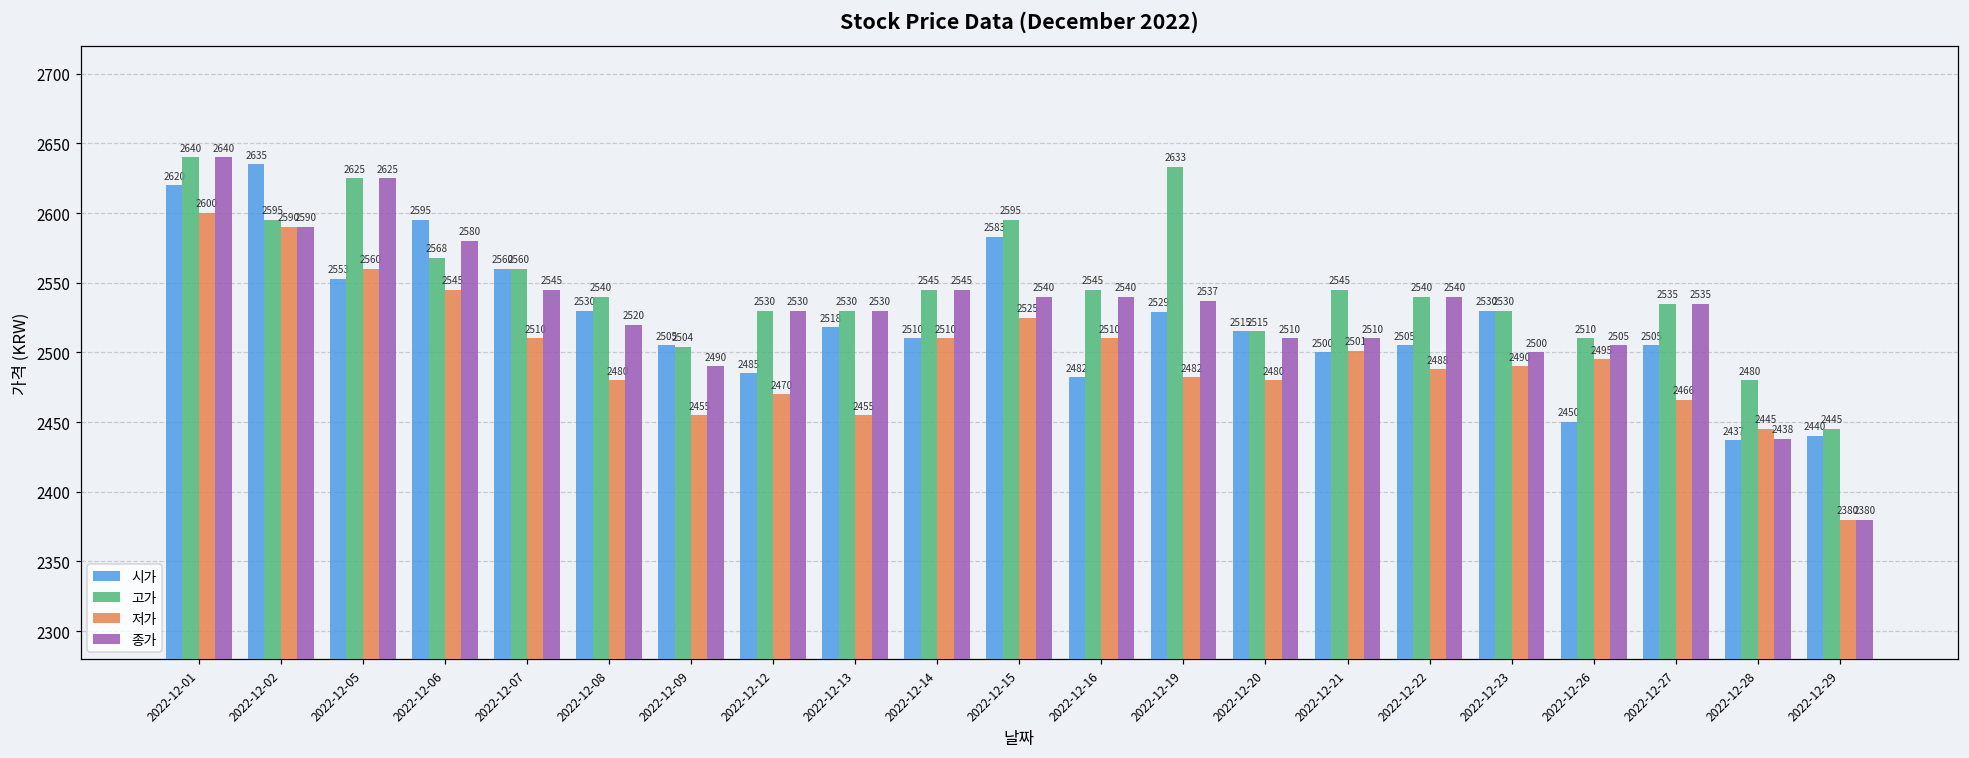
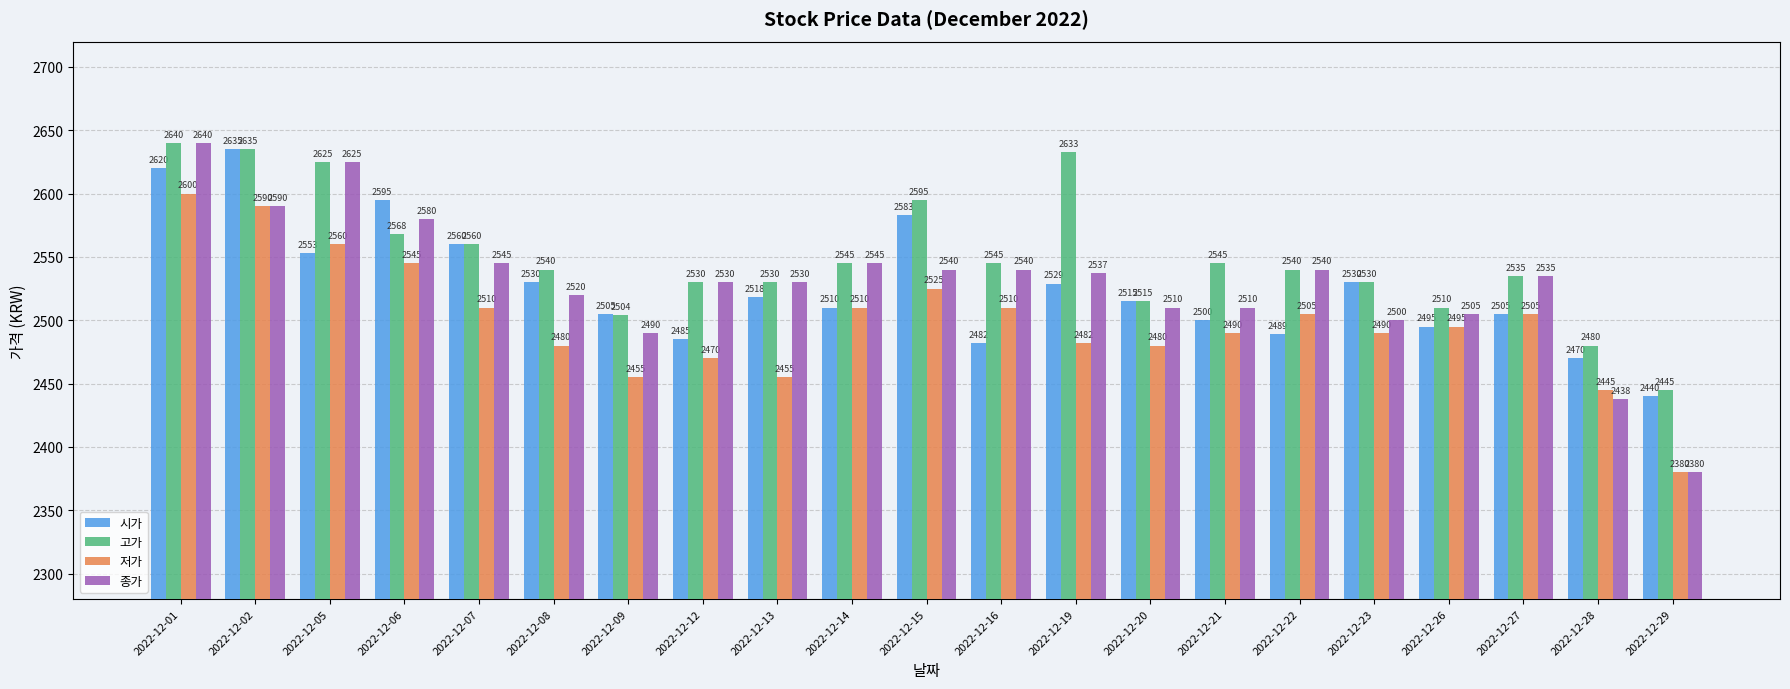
고가, 2022-12-02: 2595 -> 2635
저가, 2022-12-21: 2501 -> 2490
시가, 2022-12-22: 2505 -> 2489
저가, 2022-12-22: 2488 -> 2505
시가, 2022-12-26: 2450 -> 2495
저가, 2022-12-27: 2466 -> 2505
시가, 2022-12-28: 2437 -> 2470
